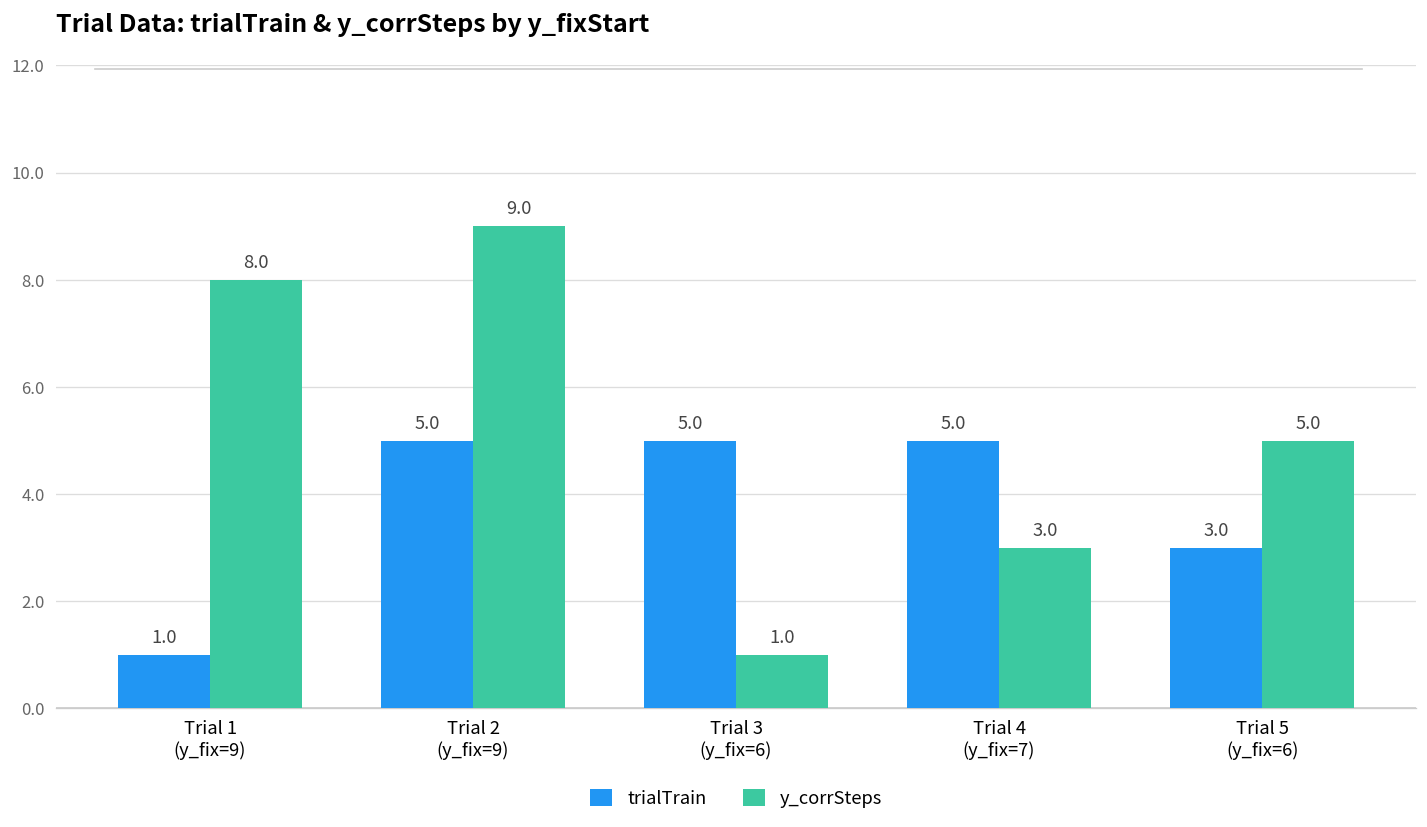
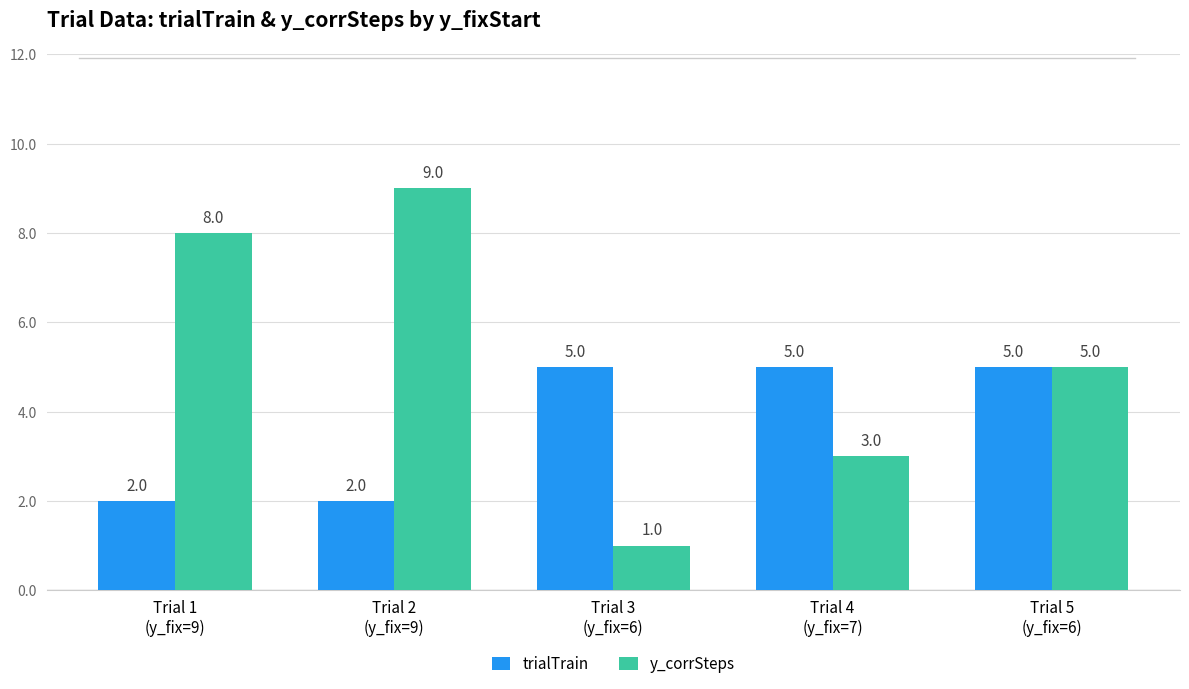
trialTrain, Trial 1 (y_fix=9): 1.0 -> 2.0
trialTrain, Trial 2 (y_fix=9): 5.0 -> 2.0
trialTrain, Trial 5 (y_fix=6): 3.0 -> 5.0
